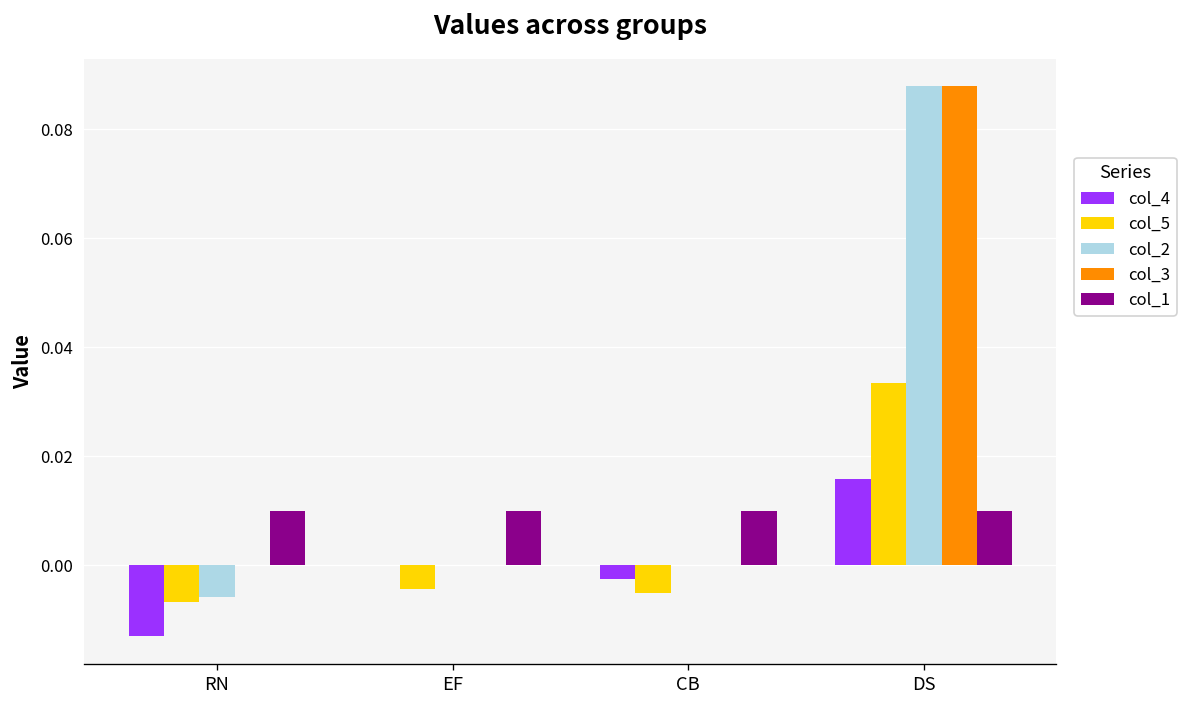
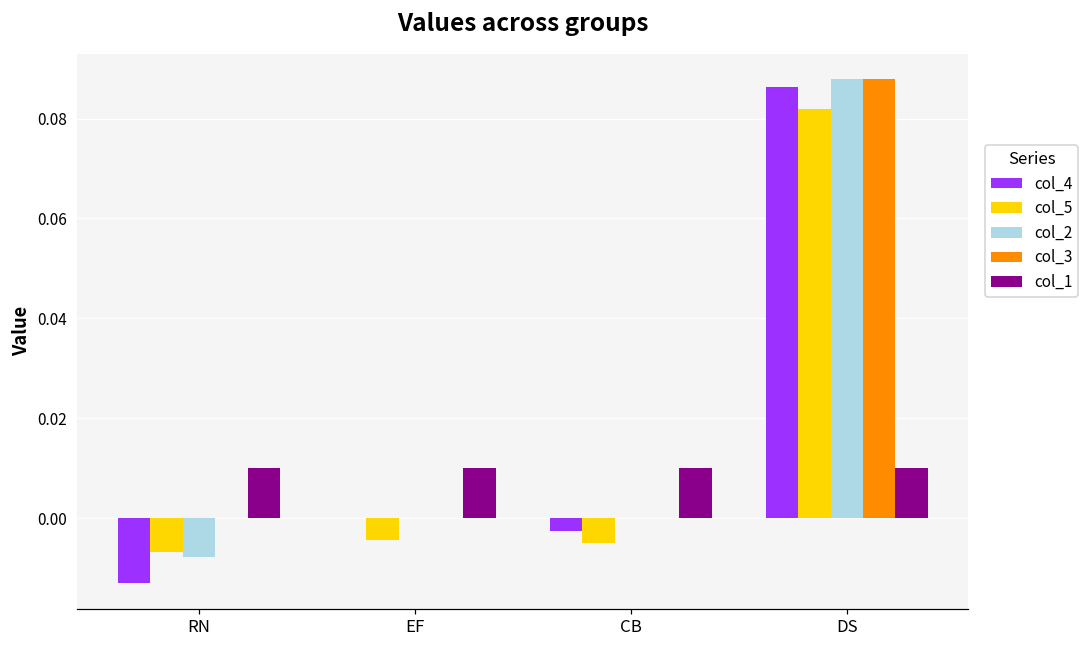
col_2, RN: -0.006 -> -0.008
col_4, DS: 0.016 -> 0.086
col_5, DS: 0.033 -> 0.082
